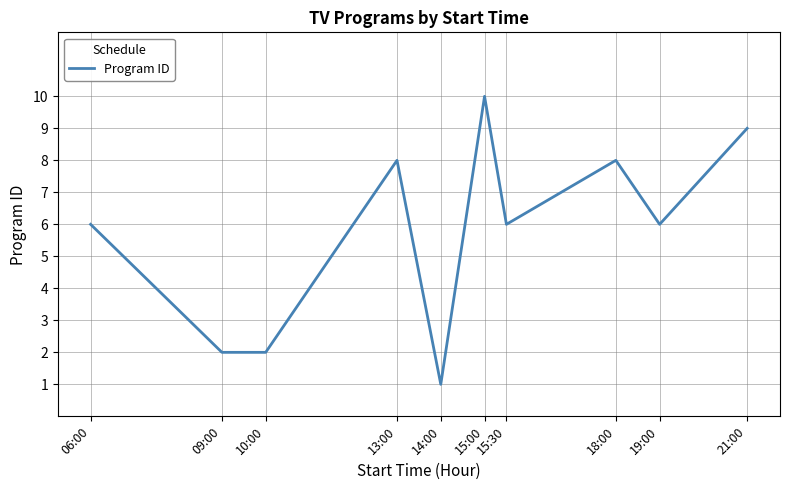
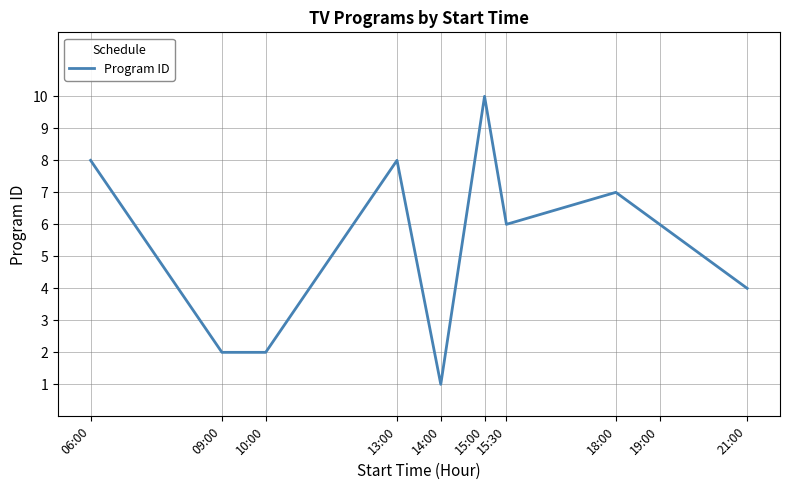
06:00: 6 -> 8
18:00: 8 -> 7
21:00: 9 -> 4
